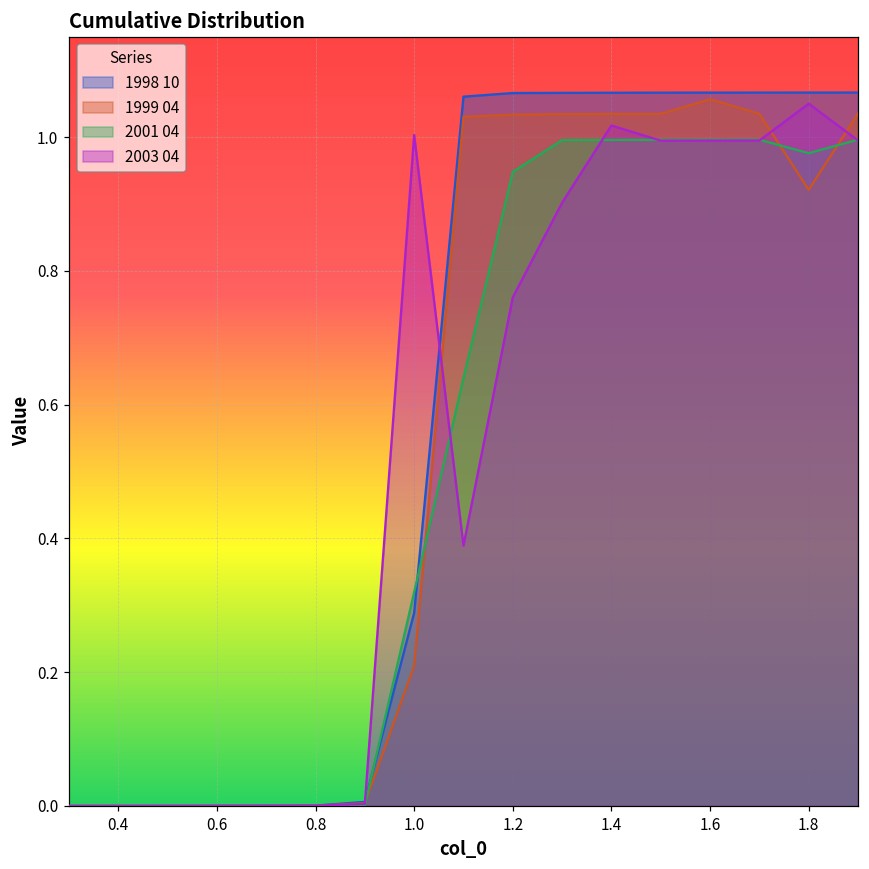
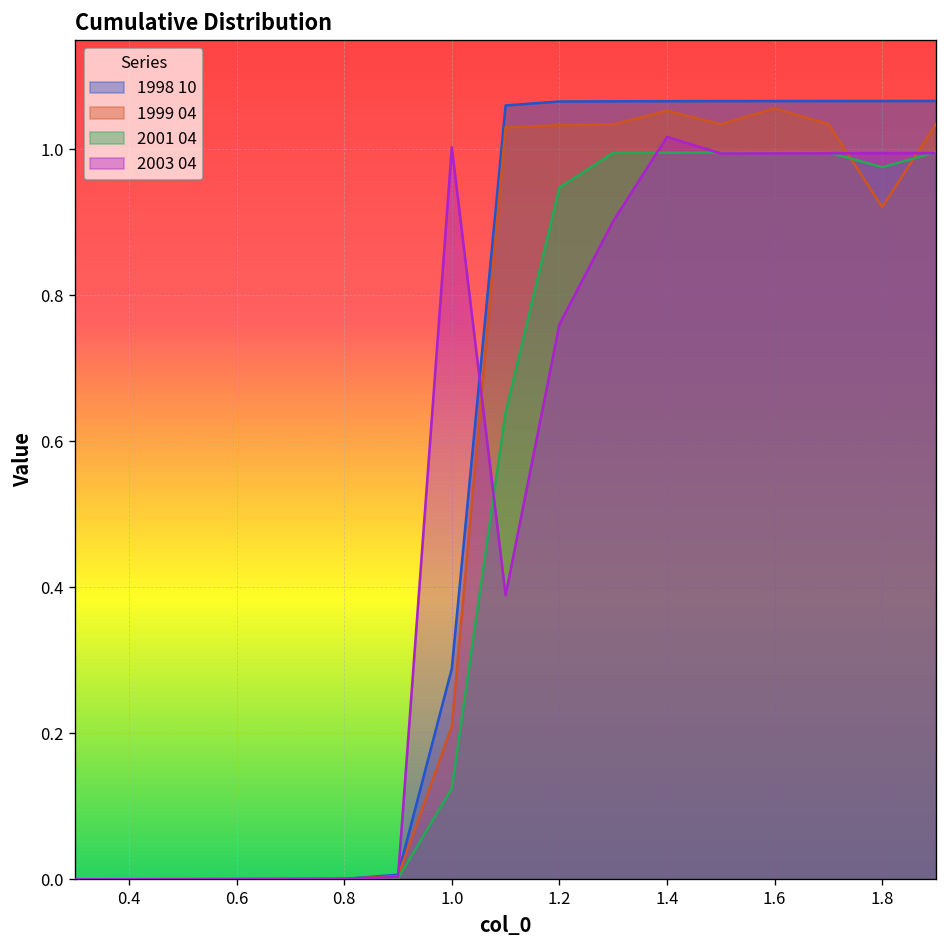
2001 04, 1.0: 0.32 -> 0.12
1999 04, 1.4: 1.03 -> 1.05
2003 04, 1.8: 1.05 -> 0.99
